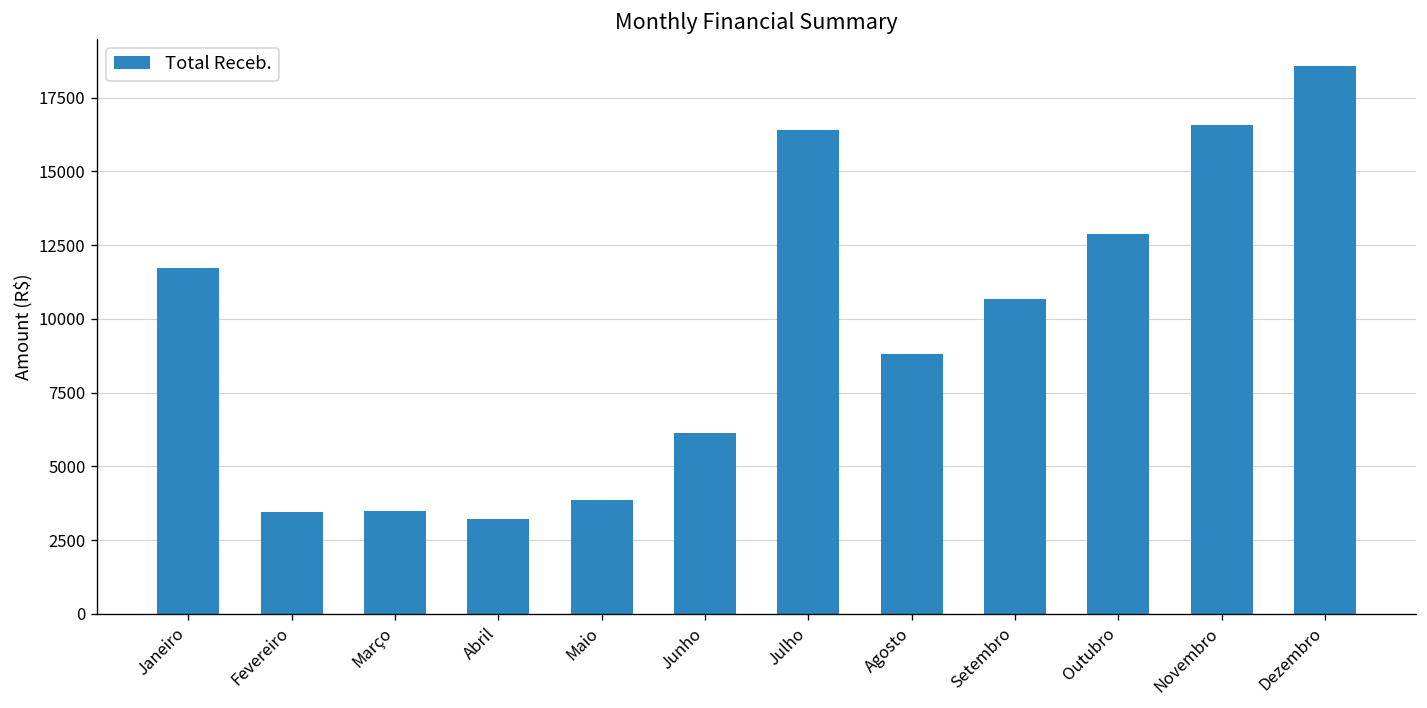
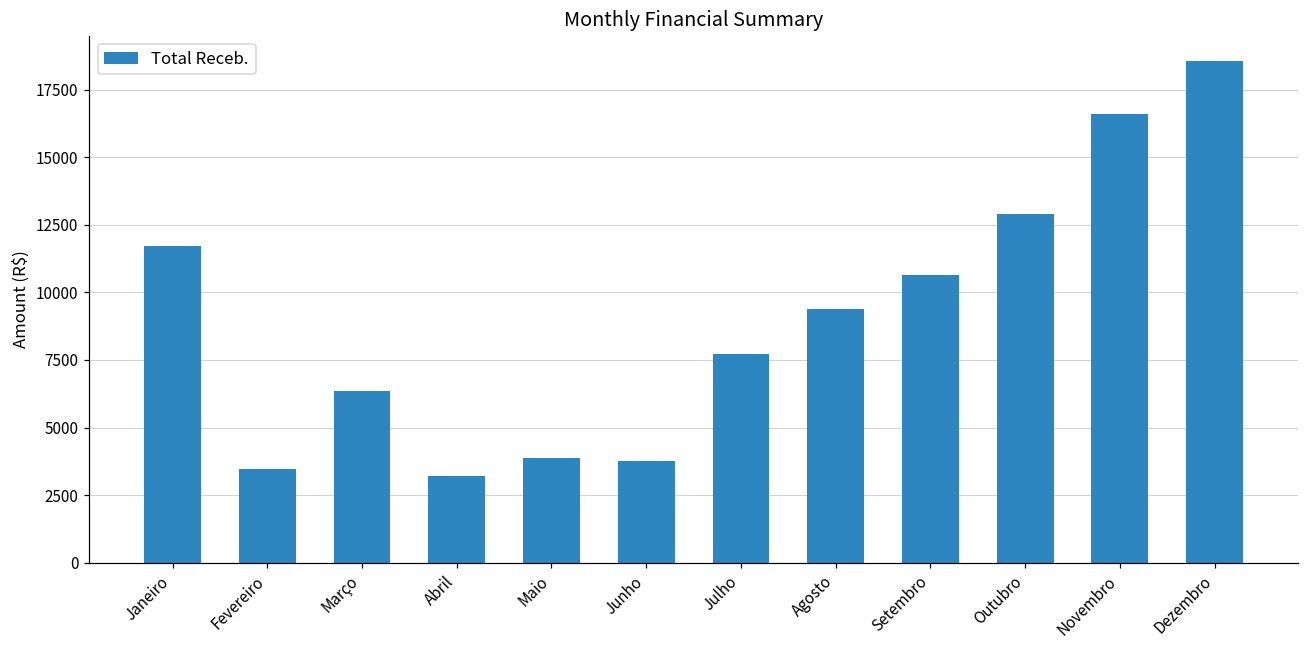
Março: 3500 -> 6400
Junho: 6200 -> 3800
Julho: 16400 -> 7700
Agosto: 8800 -> 9400
